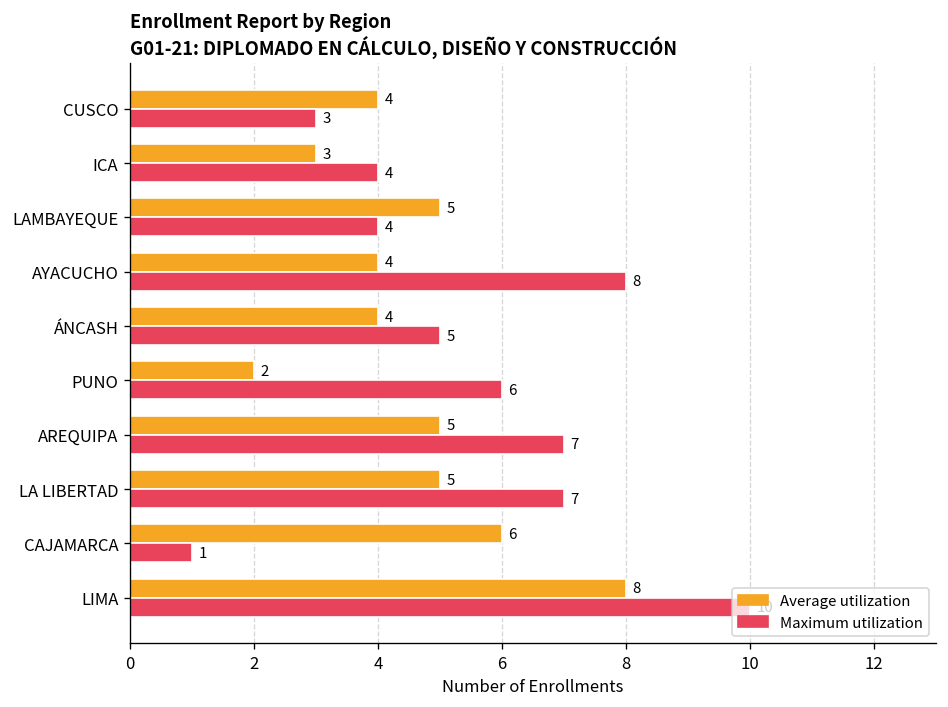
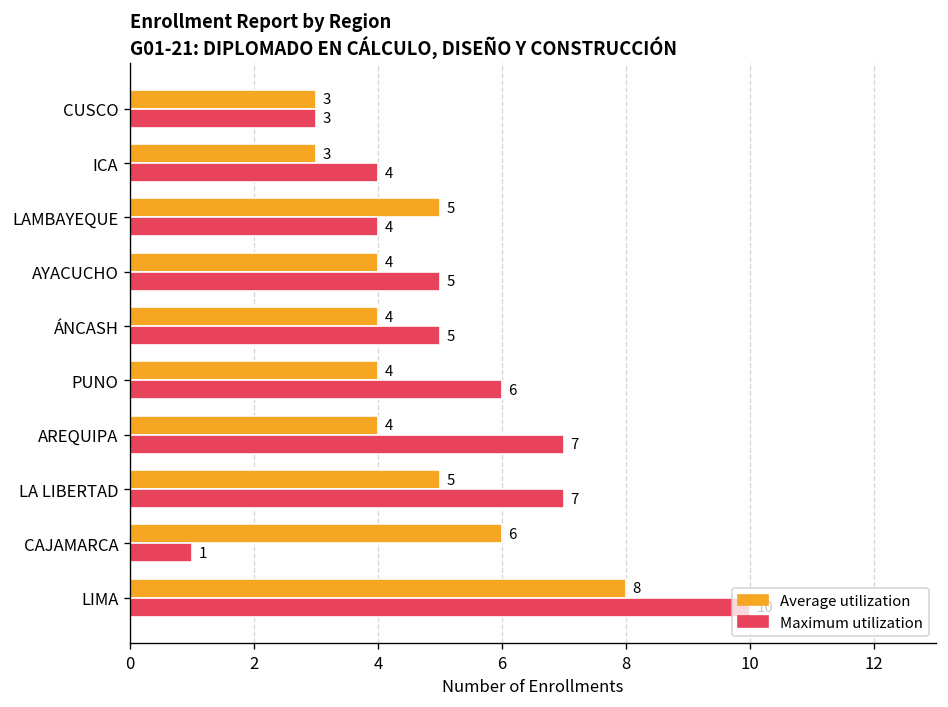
Average utilization, CUSCO: 4 -> 3
Maximum utilization, AYACUCHO: 8 -> 5
Average utilization, PUNO: 2 -> 4
Average utilization, AREQUIPA: 5 -> 4
